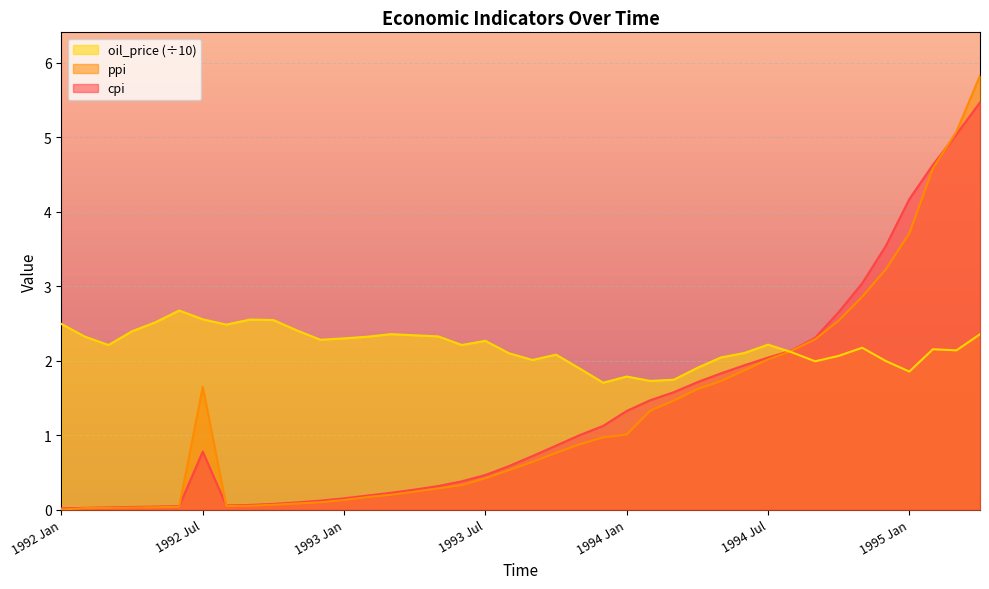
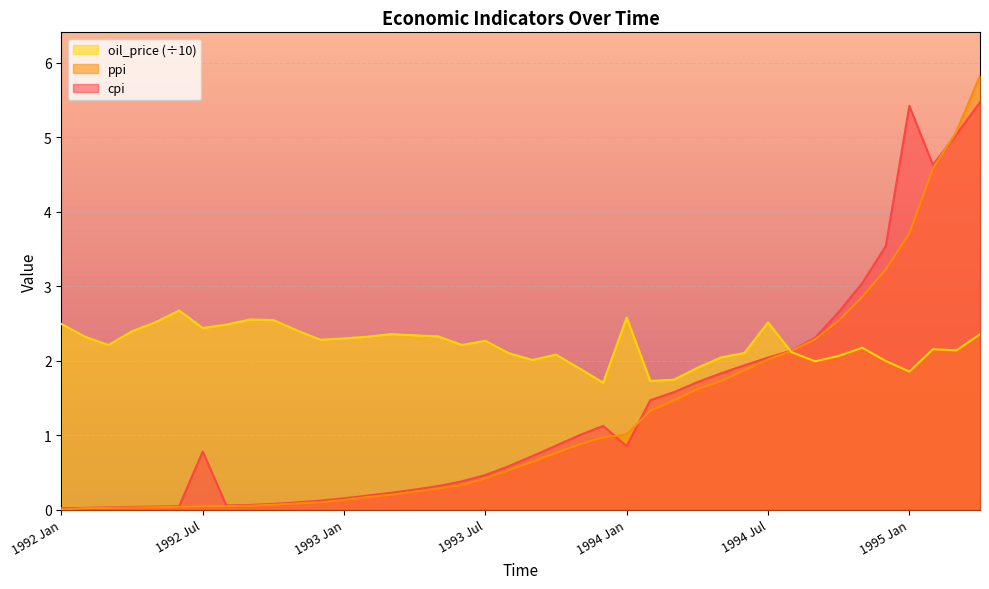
oil_price (÷10), 1992 Jul: 2.6 -> 2.4
ppi, 1992 Jul: 1.6 -> 0.0
oil_price (÷10), 1994 Jan: 1.8 -> 2.6
cpi, 1994 Jan: 1.3 -> 0.9
oil_price (÷10), 1994 Jul: 2.2 -> 2.5
cpi, 1995 Jan: 4.2 -> 5.4
